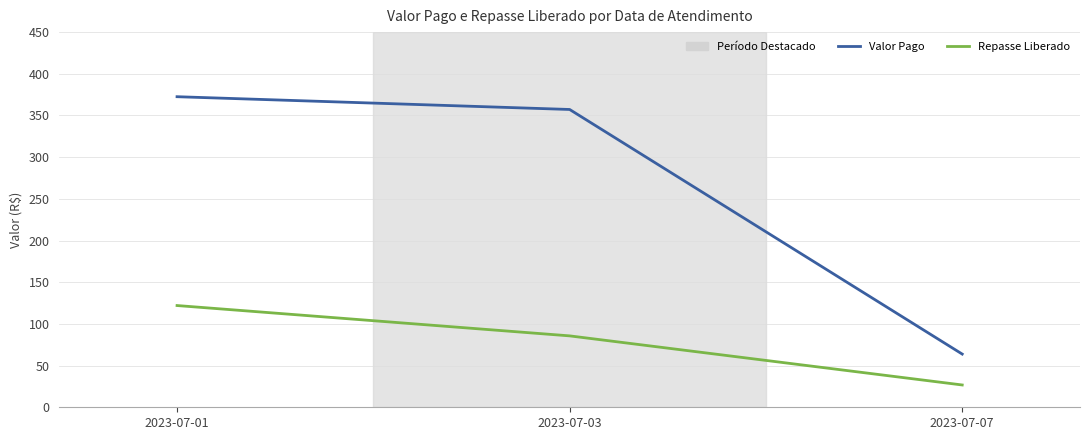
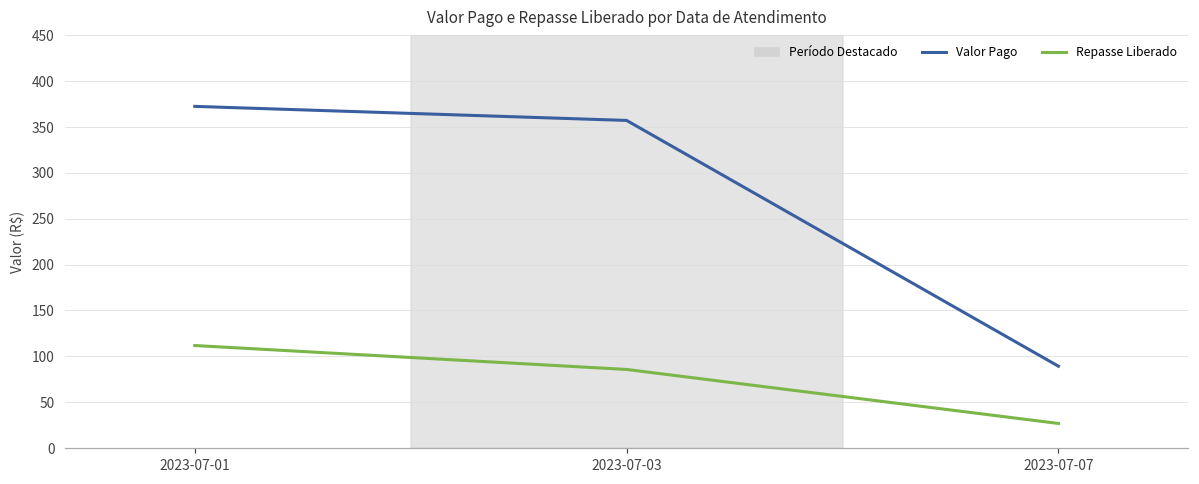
Repasse Liberado, 2023-07-01: 120 -> 110
Valor Pago, 2023-07-07: 60 -> 90
